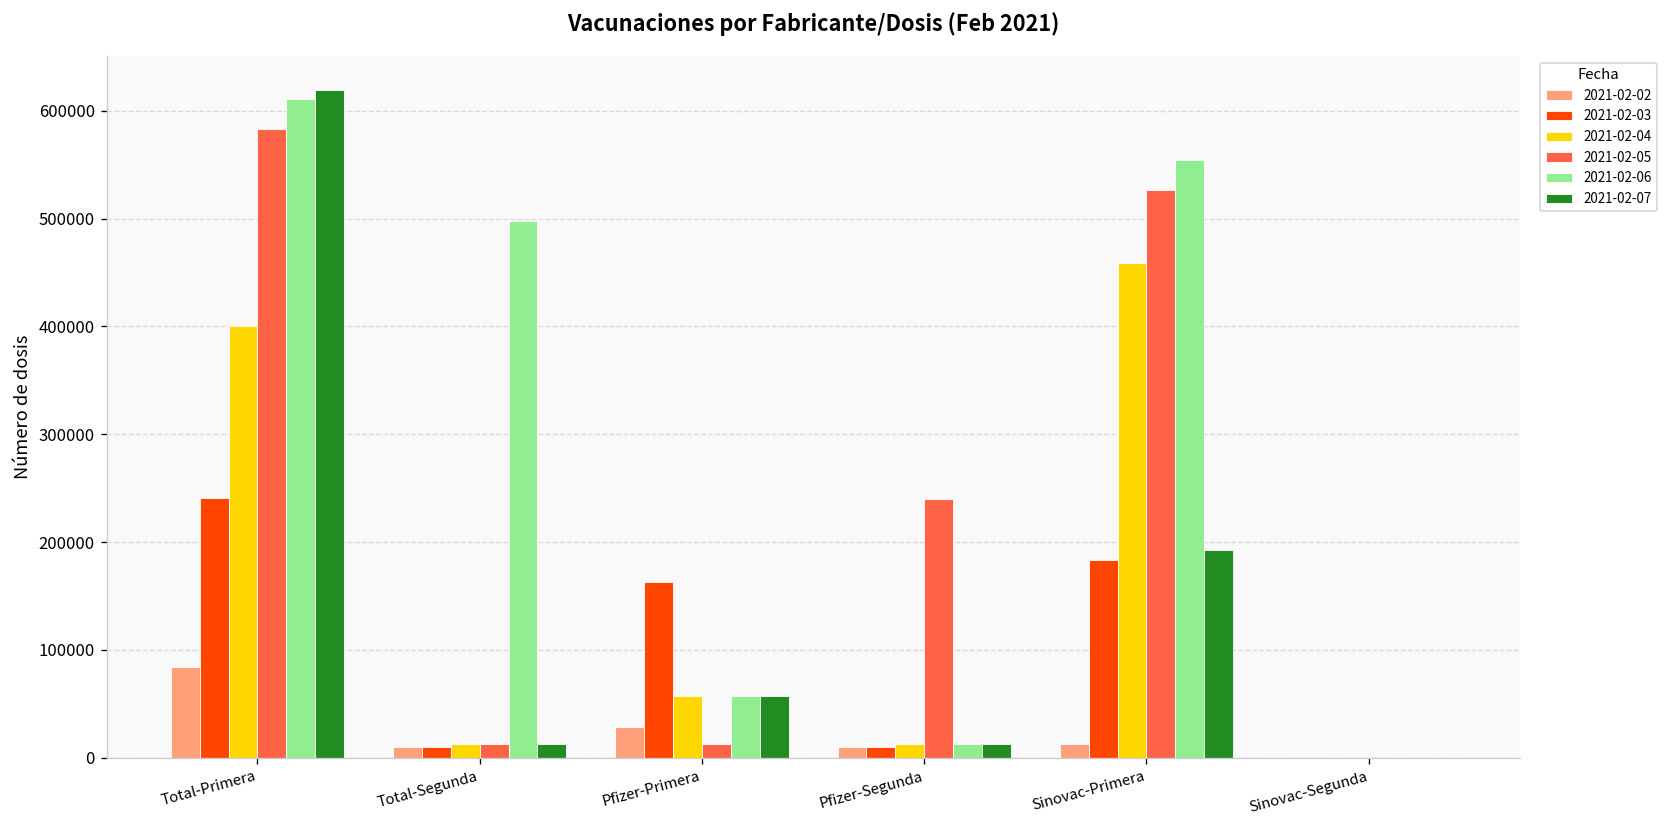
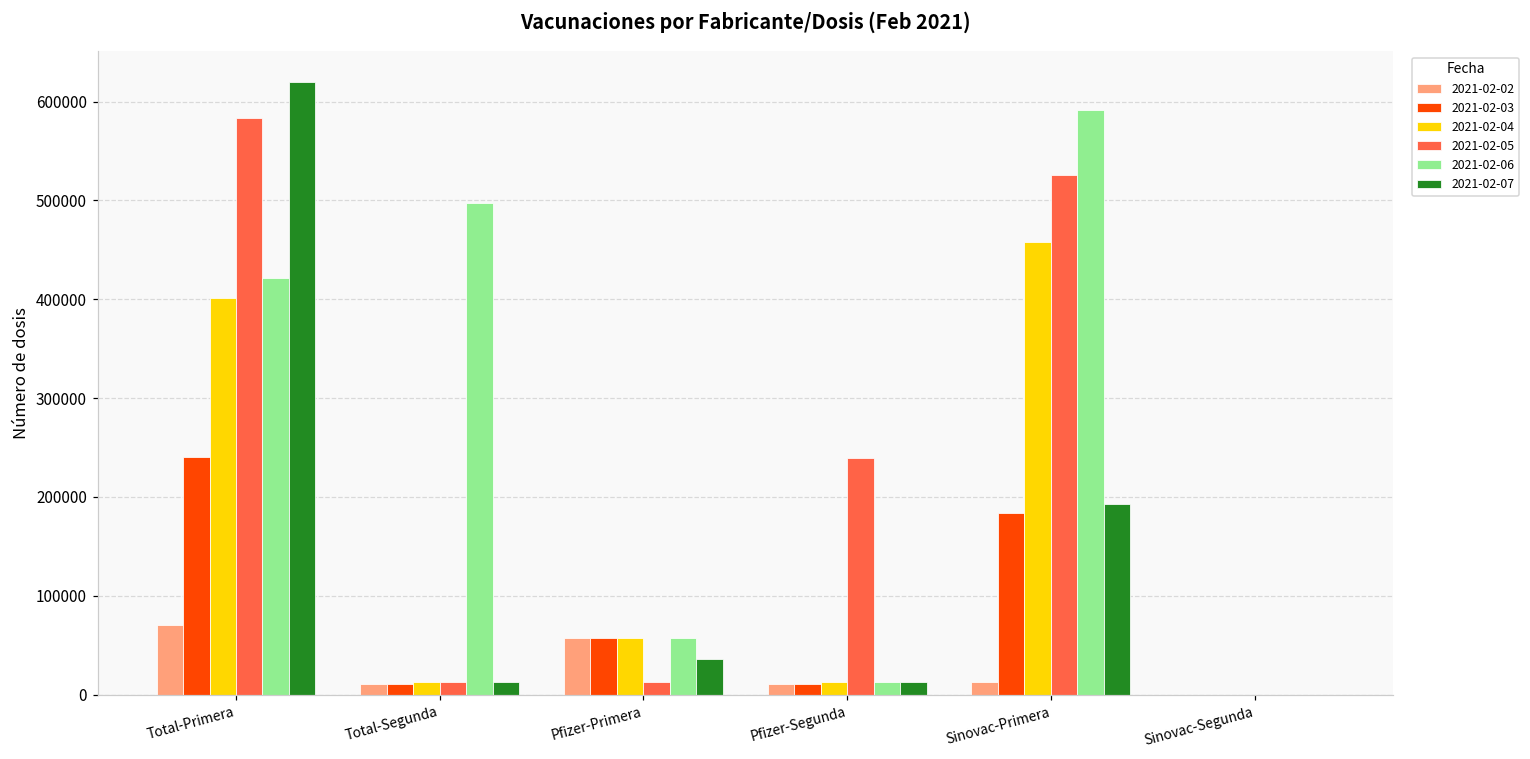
2021-02-02, Total-Primera: 80000 -> 70000
2021-02-06, Total-Primera: 610000 -> 420000
2021-02-02, Pfizer-Primera: 30000 -> 60000
2021-02-03, Pfizer-Primera: 160000 -> 60000
2021-02-07, Pfizer-Primera: 60000 -> 40000
2021-02-06, Sinovac-Primera: 550000 -> 590000
